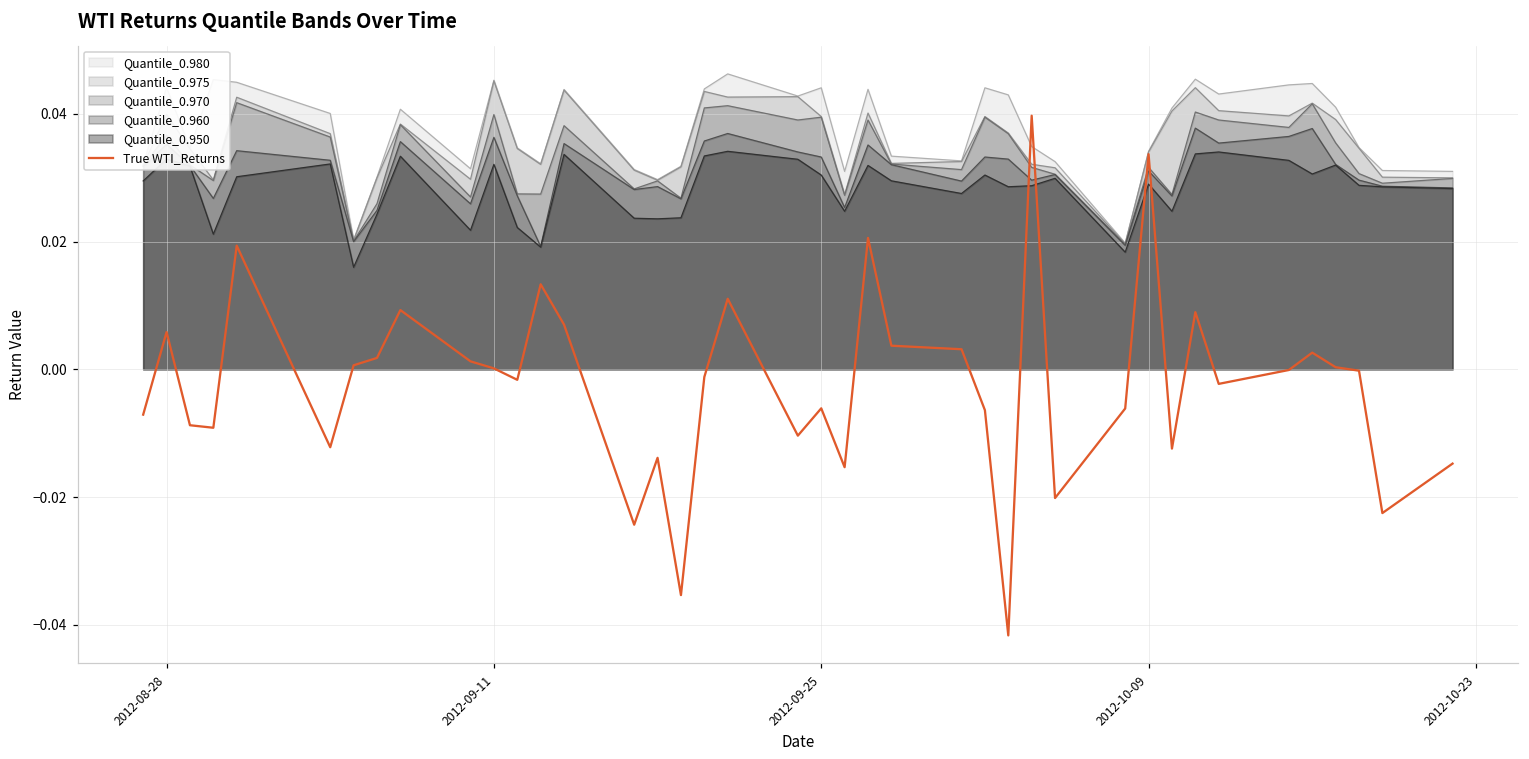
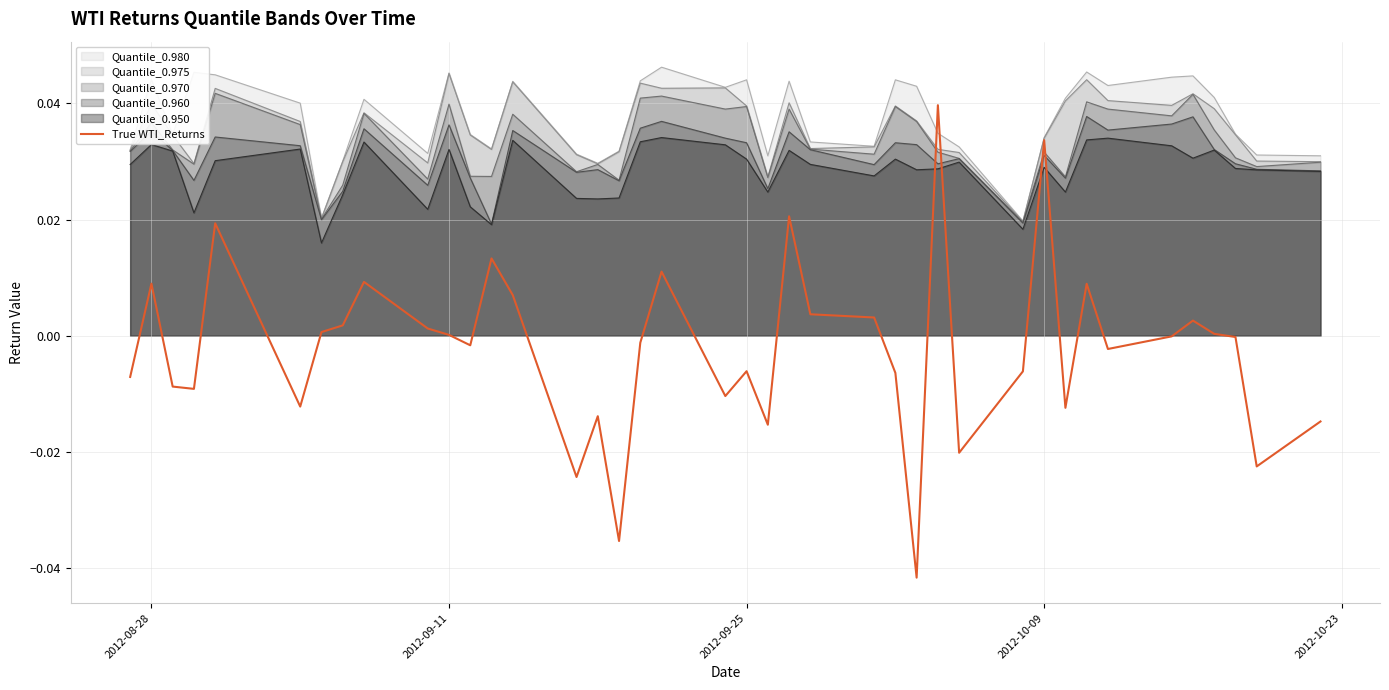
True WTI_Returns, 2012-08-28: 0.006 -> 0.009
